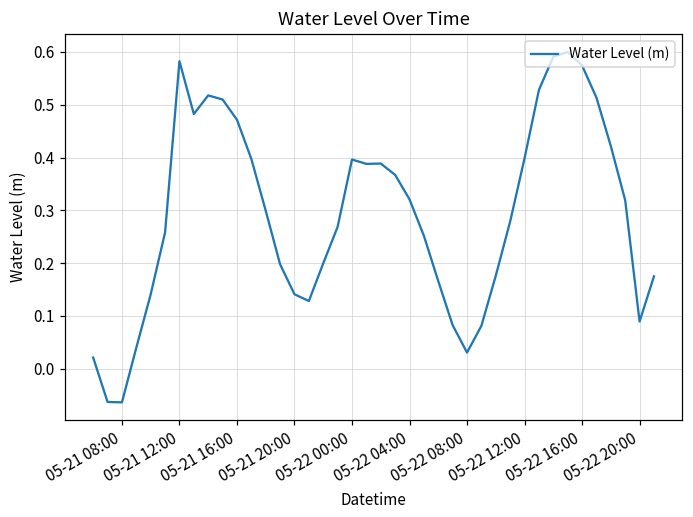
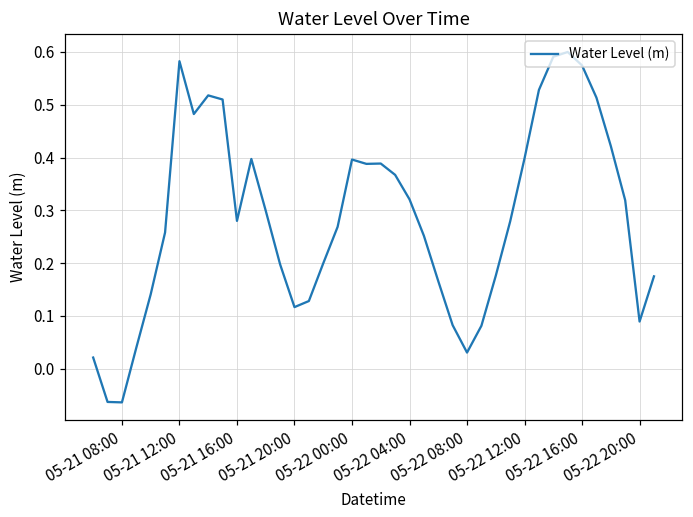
05-21 16:00: 0.47 -> 0.28
05-21 20:00: 0.14 -> 0.12
